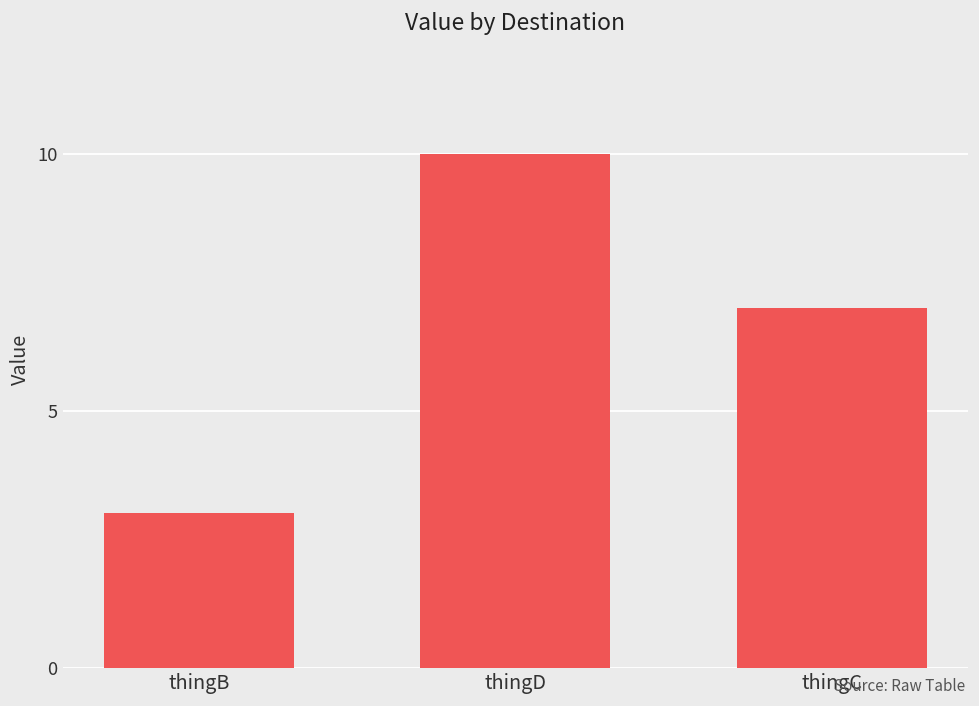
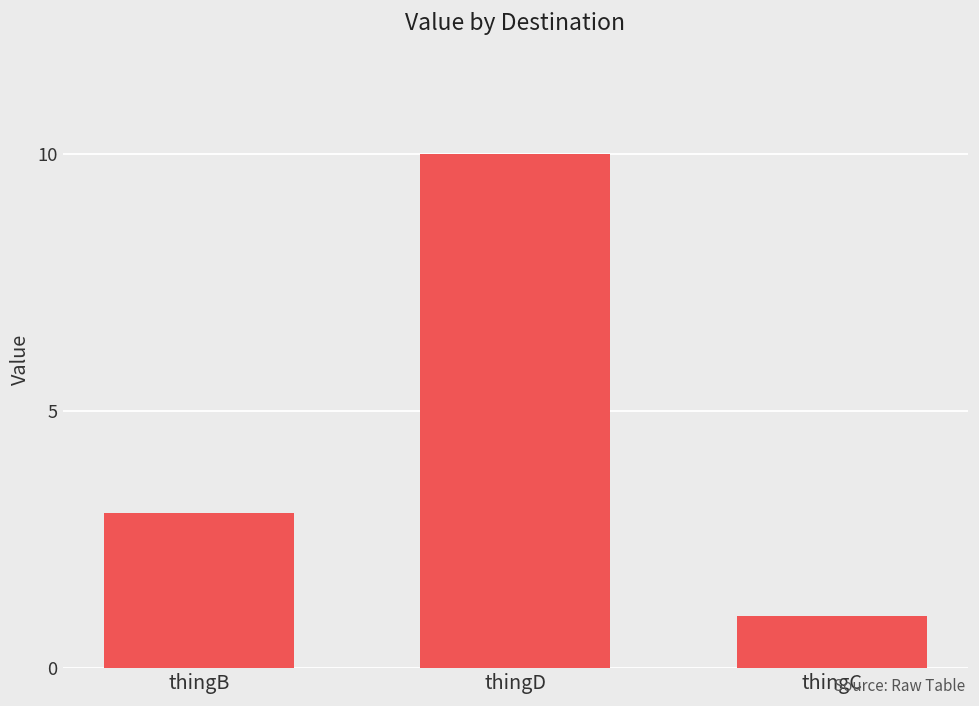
thingC: 7 -> 1
